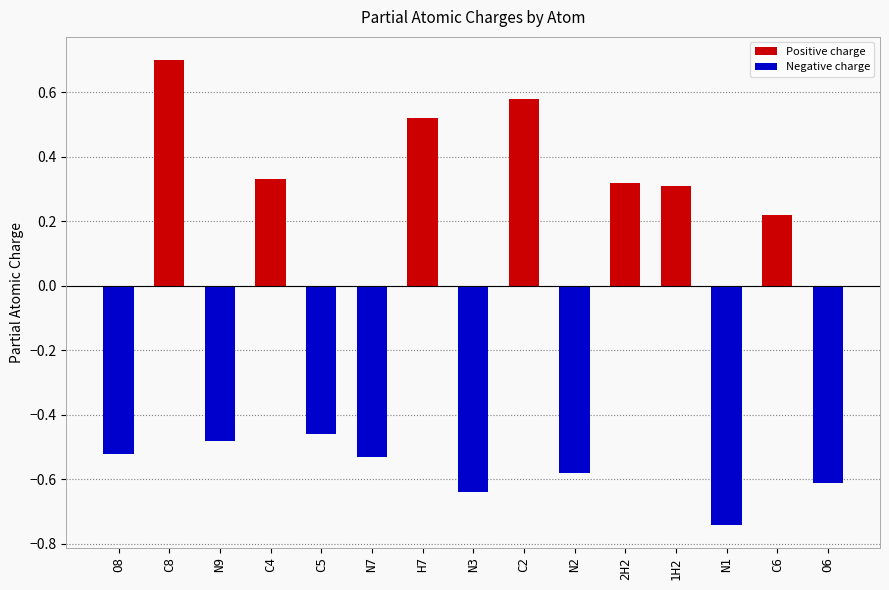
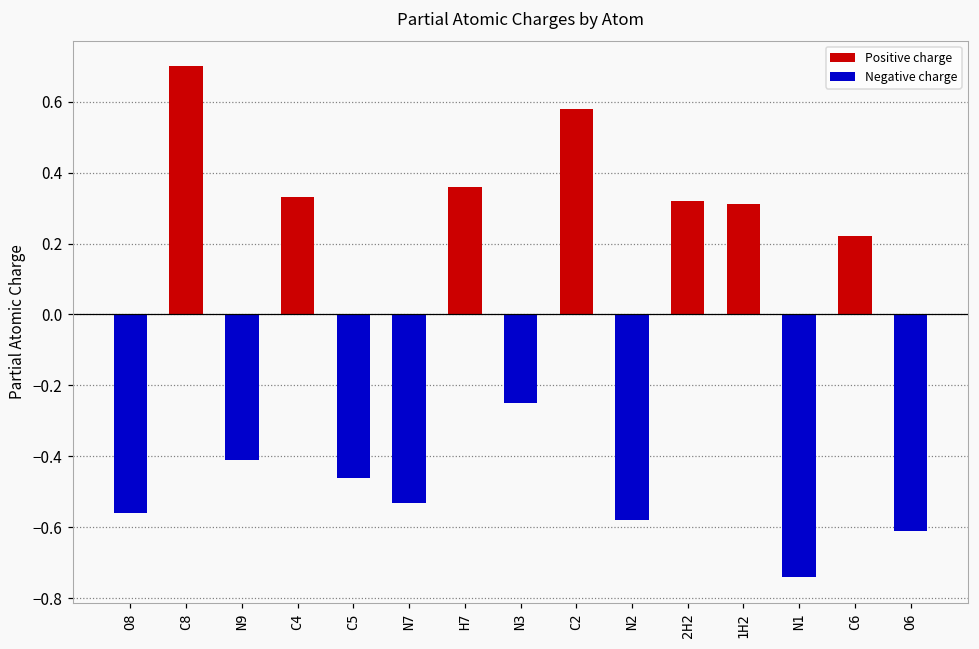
Negative charge, O8: -0.52 -> -0.56
Negative charge, N9: -0.48 -> -0.41
Positive charge, H7: 0.52 -> 0.36
Negative charge, N3: -0.64 -> -0.25
